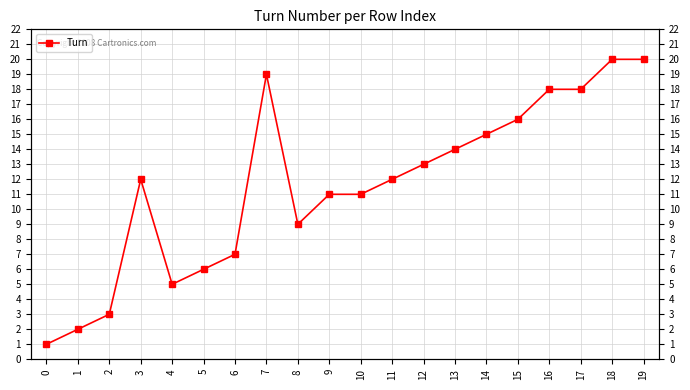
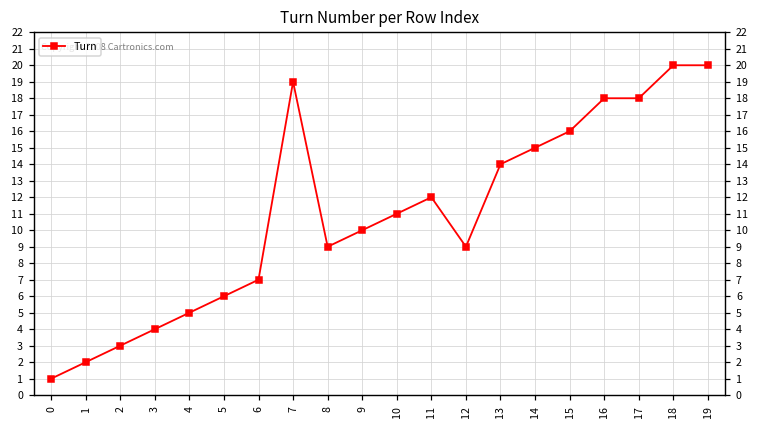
3: 12 -> 4
9: 11 -> 10
12: 13 -> 9
